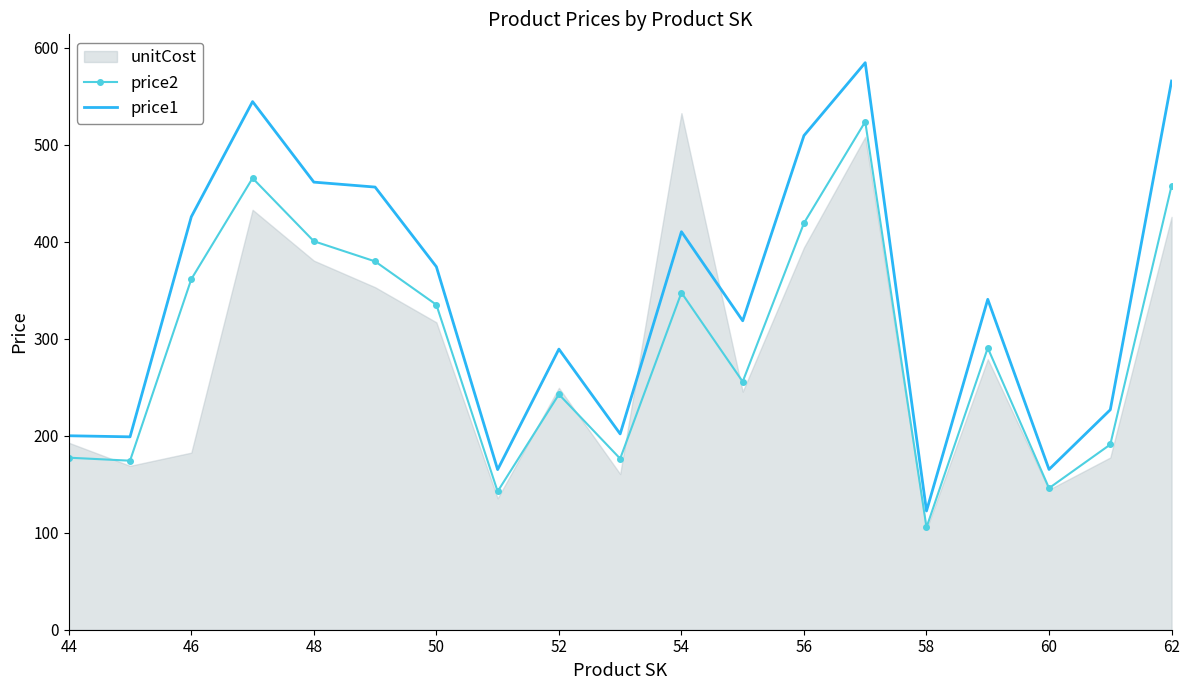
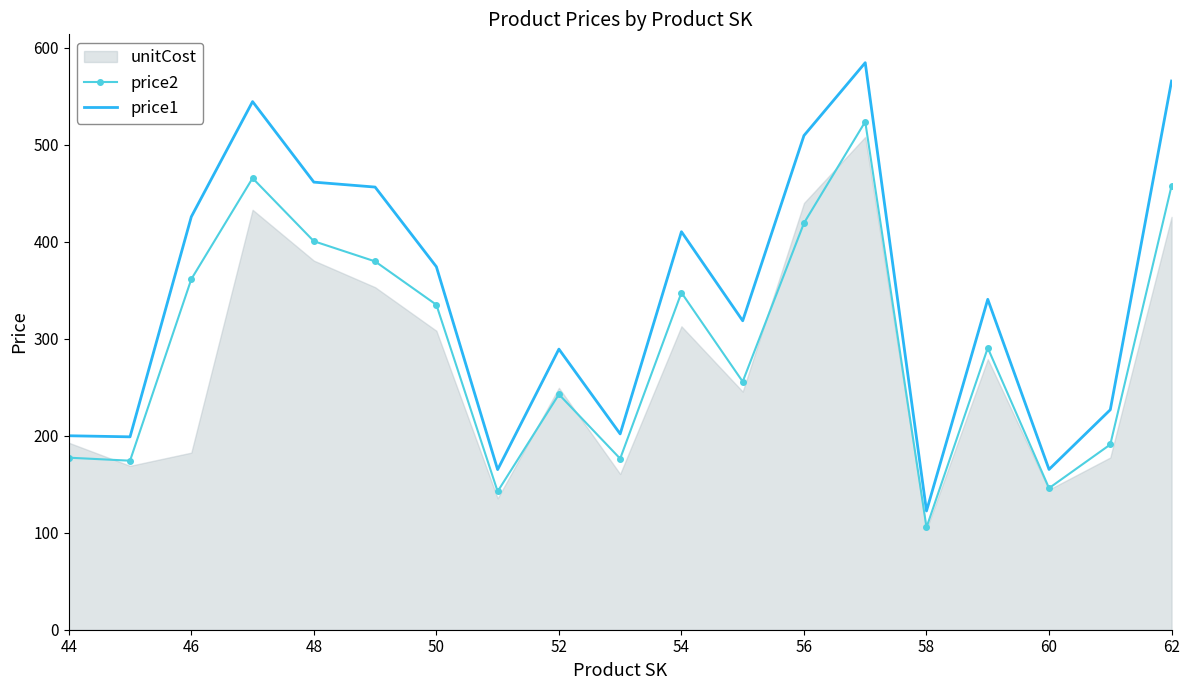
unitCost, 50: 320 -> 310
unitCost, 54: 530 -> 310
unitCost, 56: 390 -> 440
